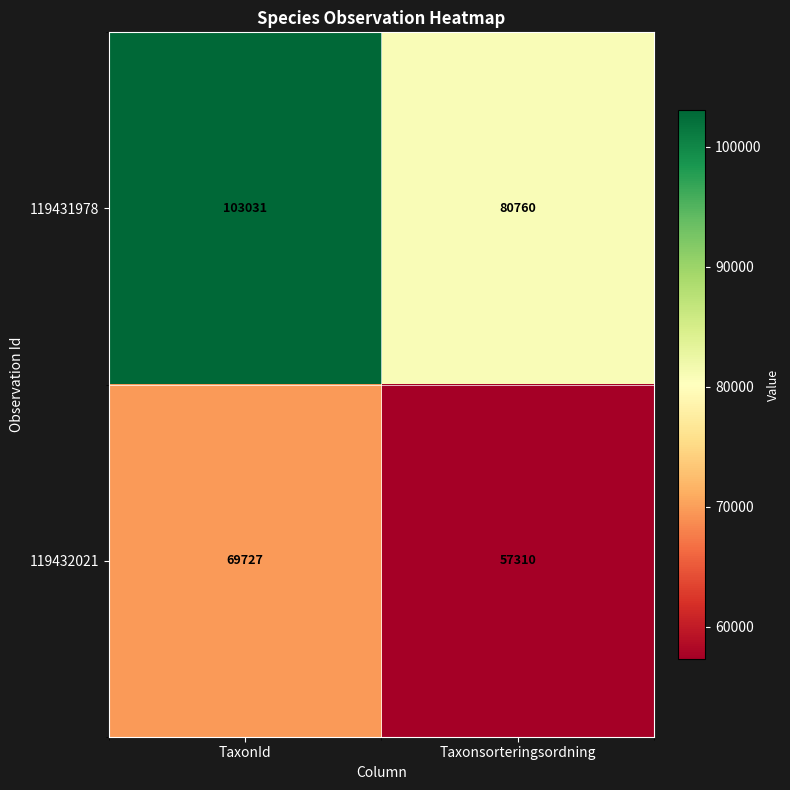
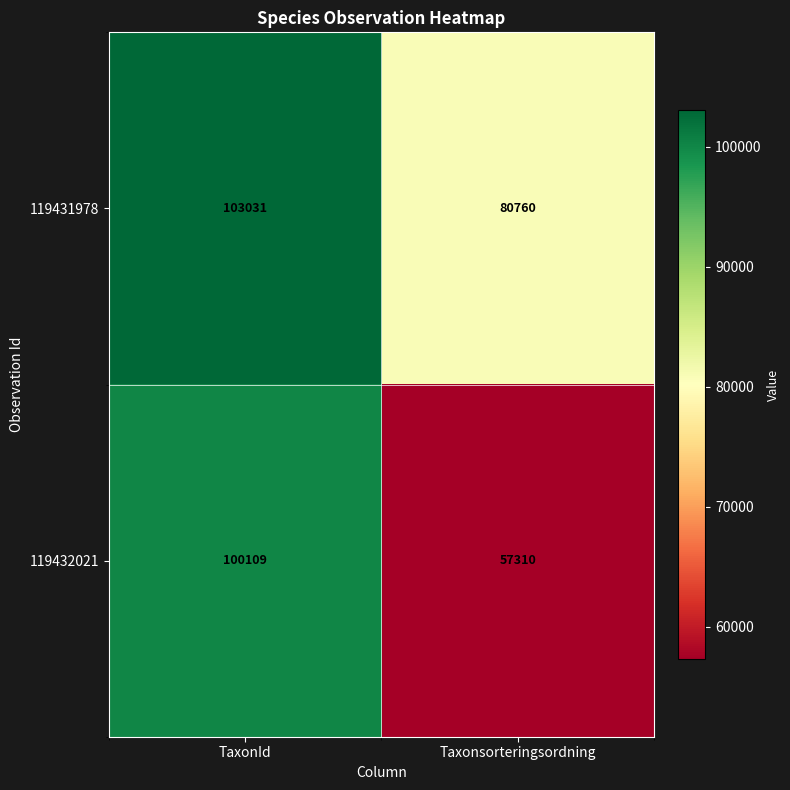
119432021, TaxonId: 69727 -> 100109
